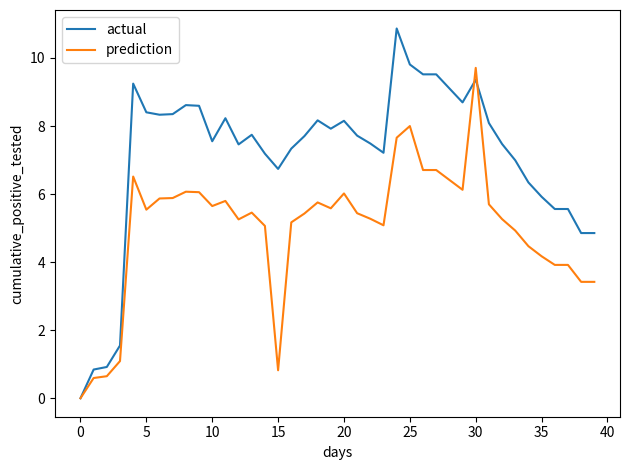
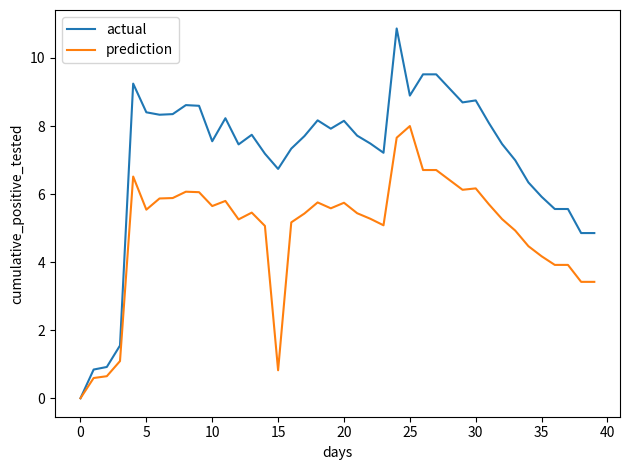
prediction, 20: 6.0 -> 5.7
actual, 25: 9.8 -> 8.9
actual, 30: 9.4 -> 8.8
prediction, 30: 9.7 -> 6.2
